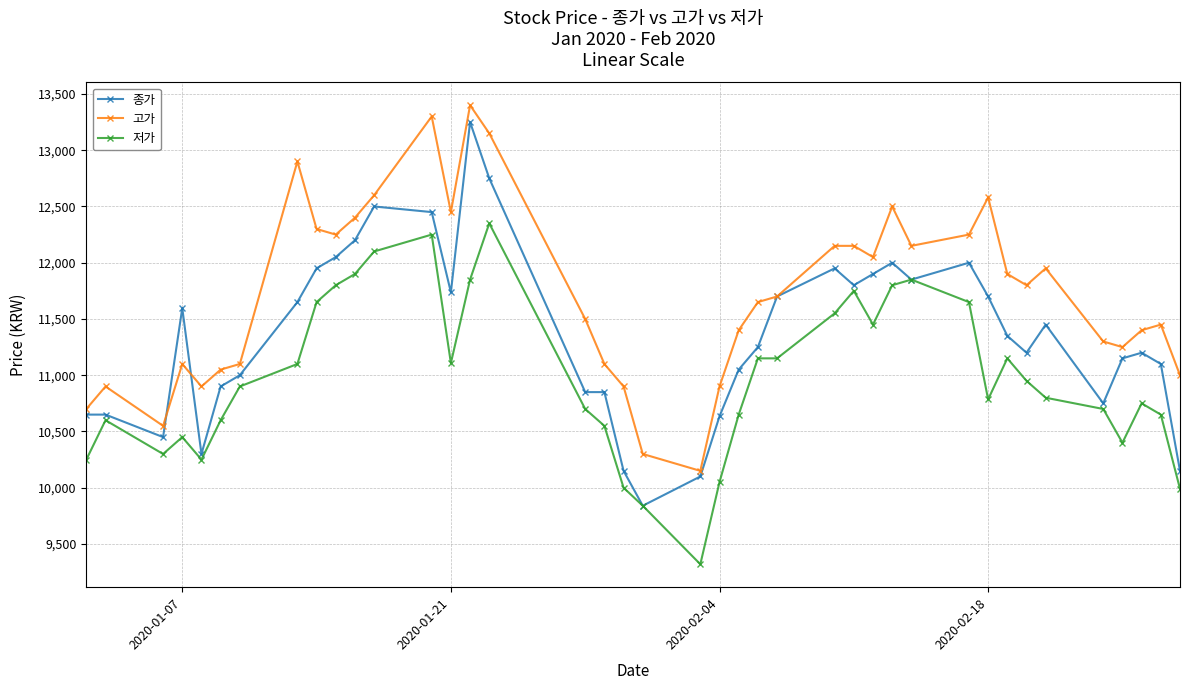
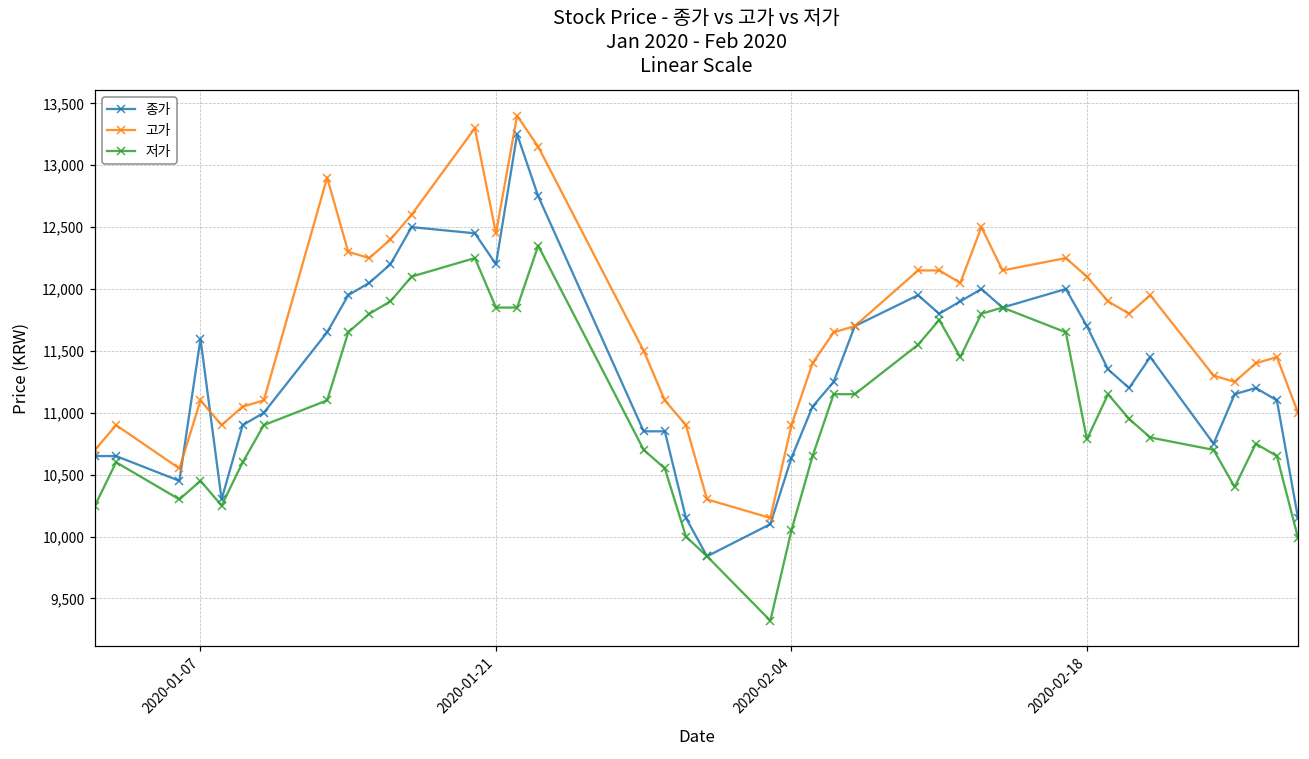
종가, 2020-01-21: 11,740 -> 12,200
저가, 2020-01-21: 11,110 -> 11,850
고가, 2020-02-18: 12,580 -> 12,100
